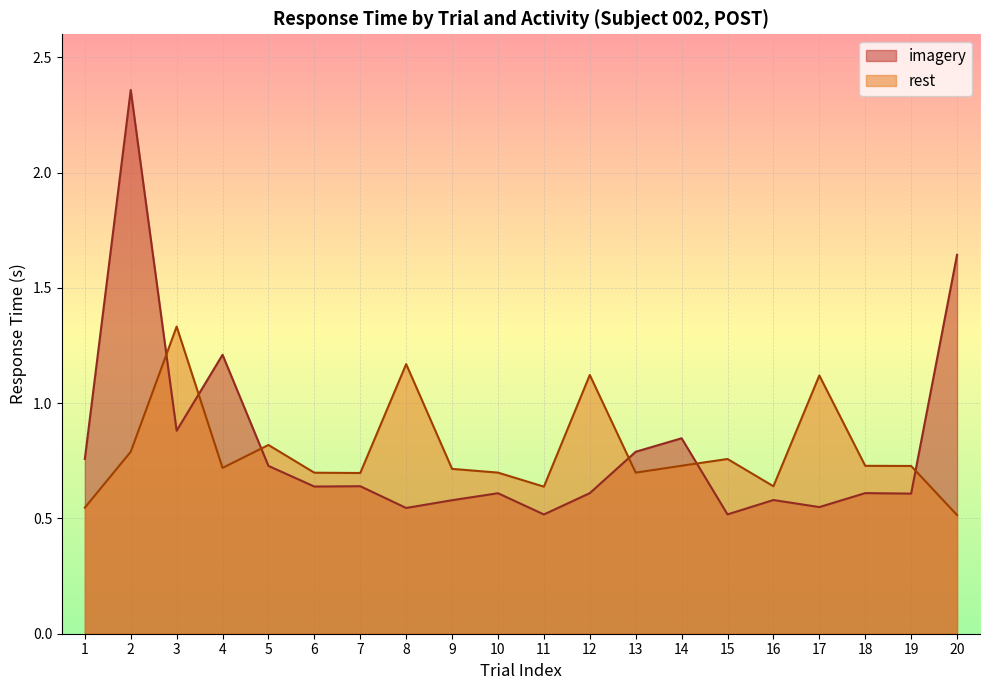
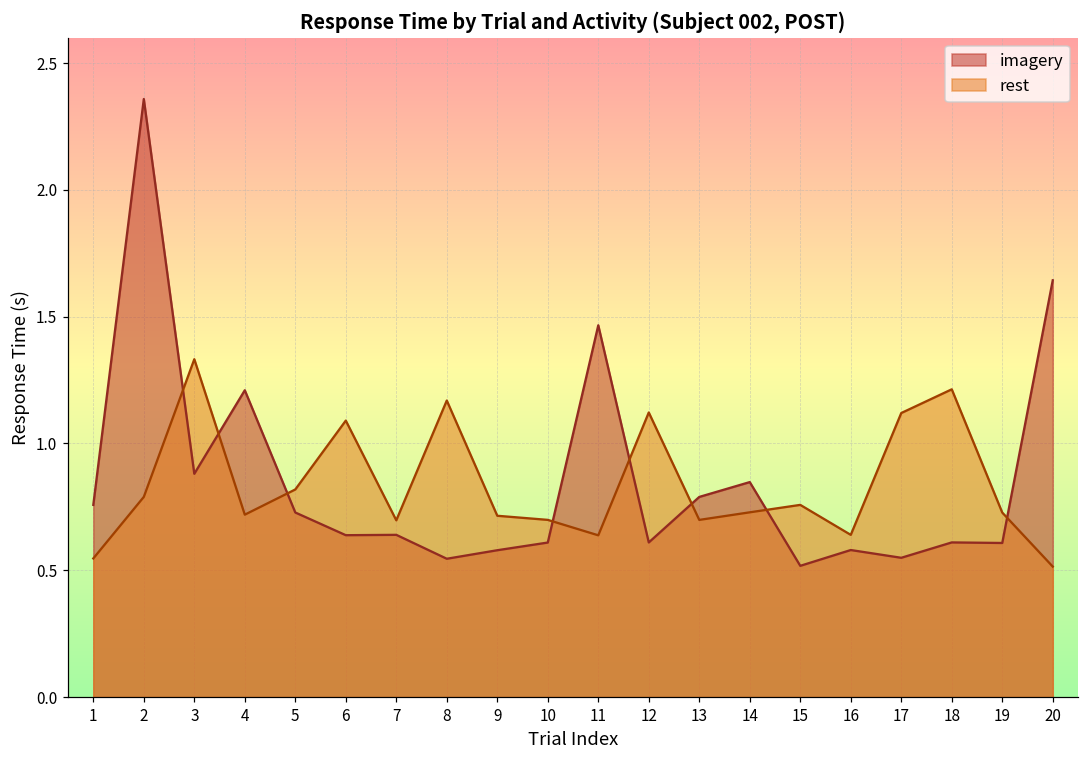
rest, 6: 0.70 -> 1.09
imagery, 11: 0.52 -> 1.47
rest, 18: 0.73 -> 1.21
